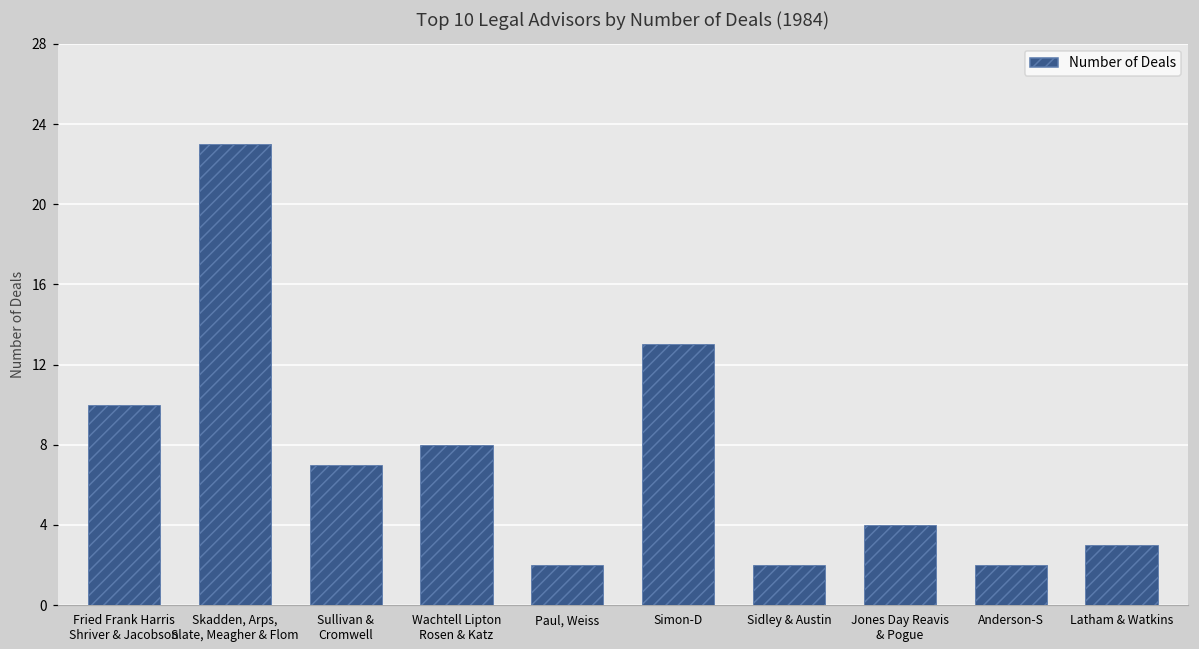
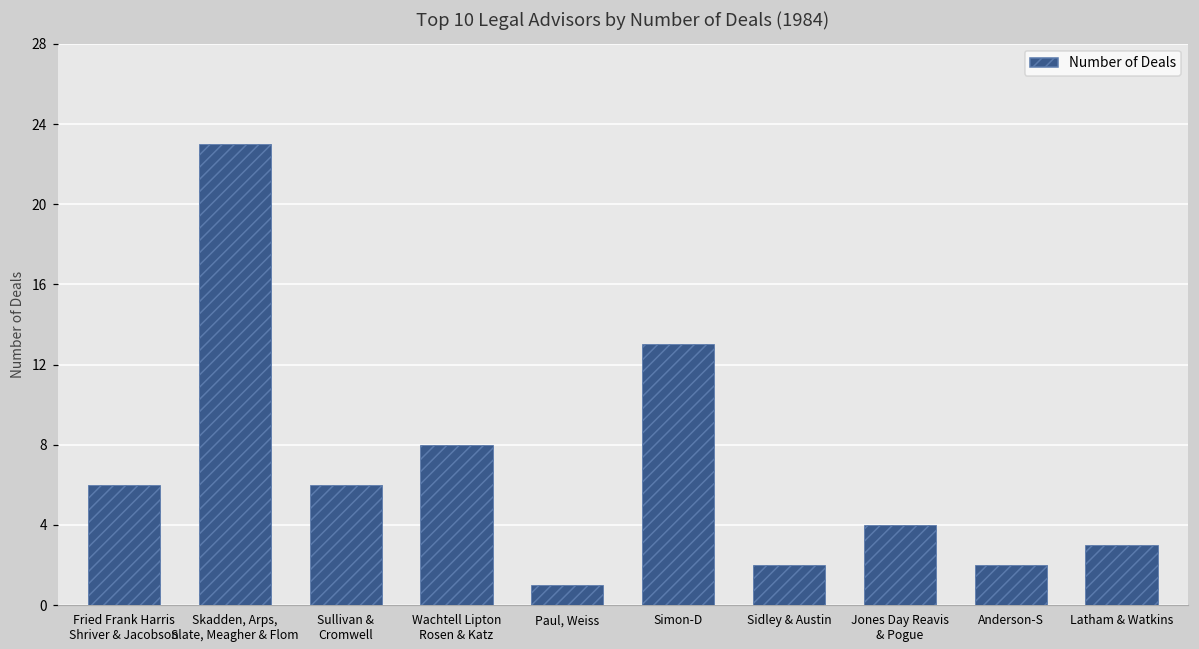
Fried Frank Harris Shriver & Jacobson: 10 -> 6
Sullivan & Cromwell: 7 -> 6
Paul, Weiss: 2 -> 1
